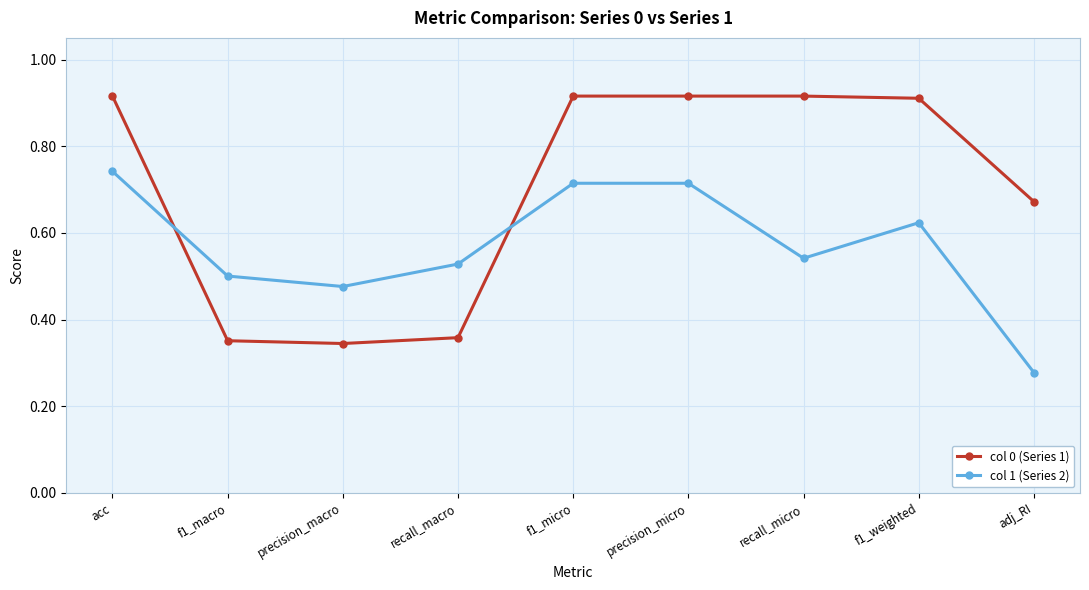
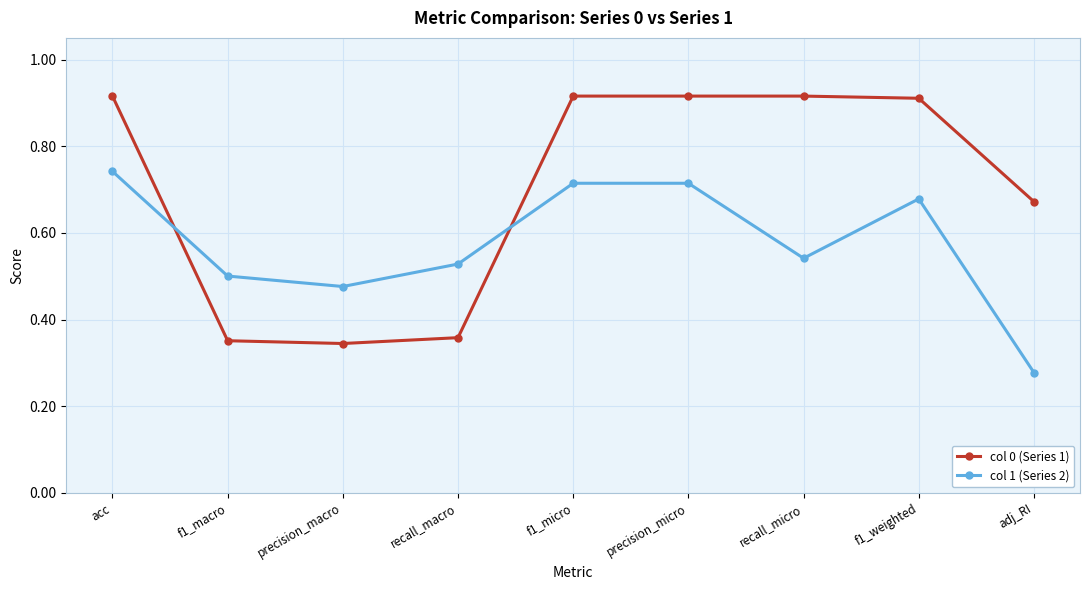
col 1 (Series 2), f1_weighted: 0.62 -> 0.68
